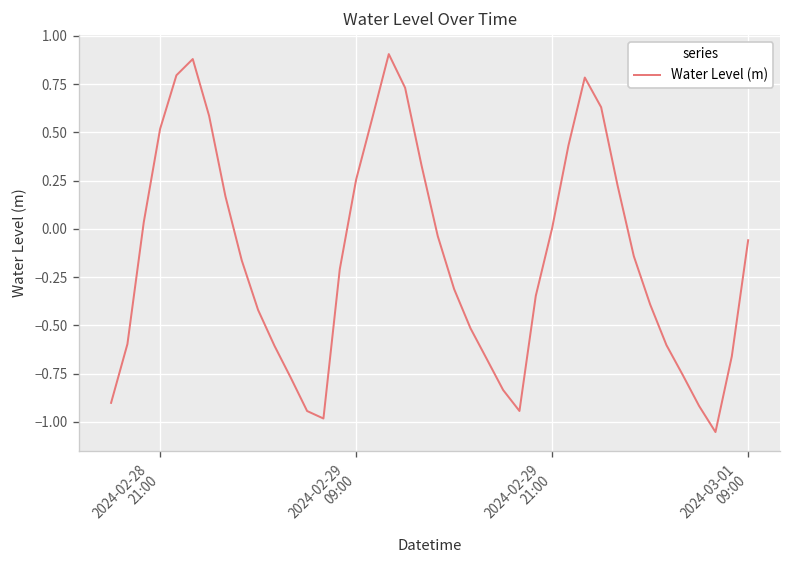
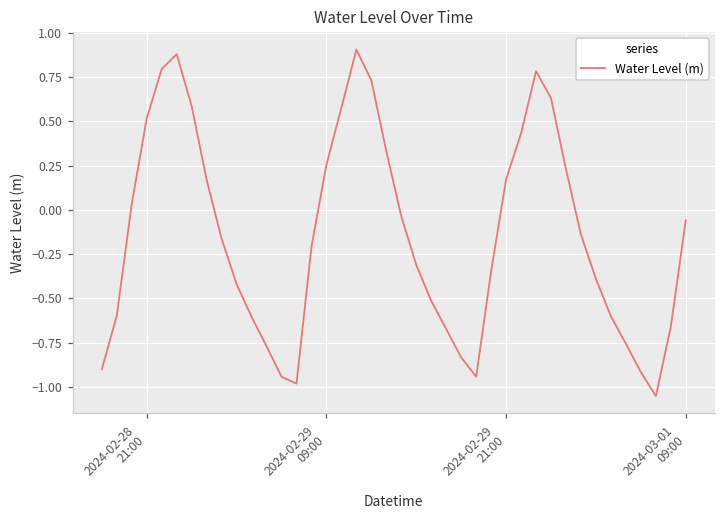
2024-02-29 21:00: 0.00 -> 0.17
